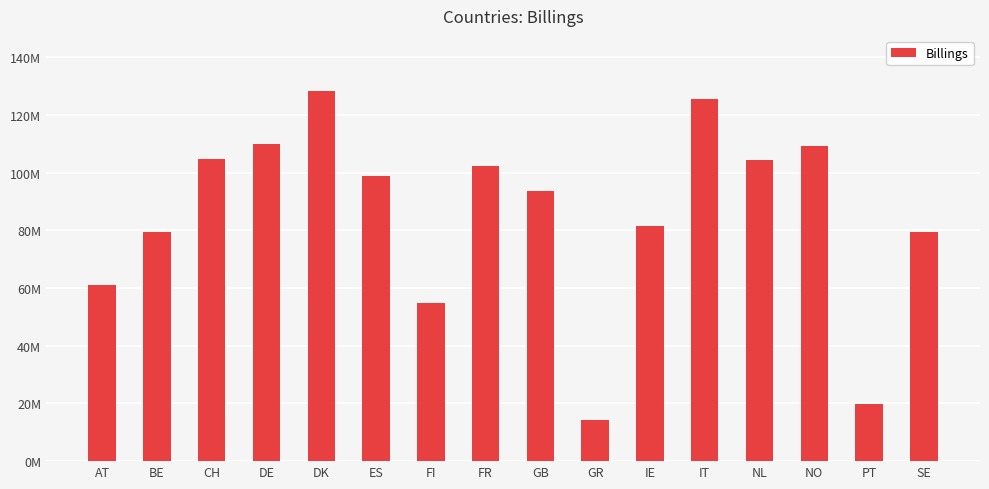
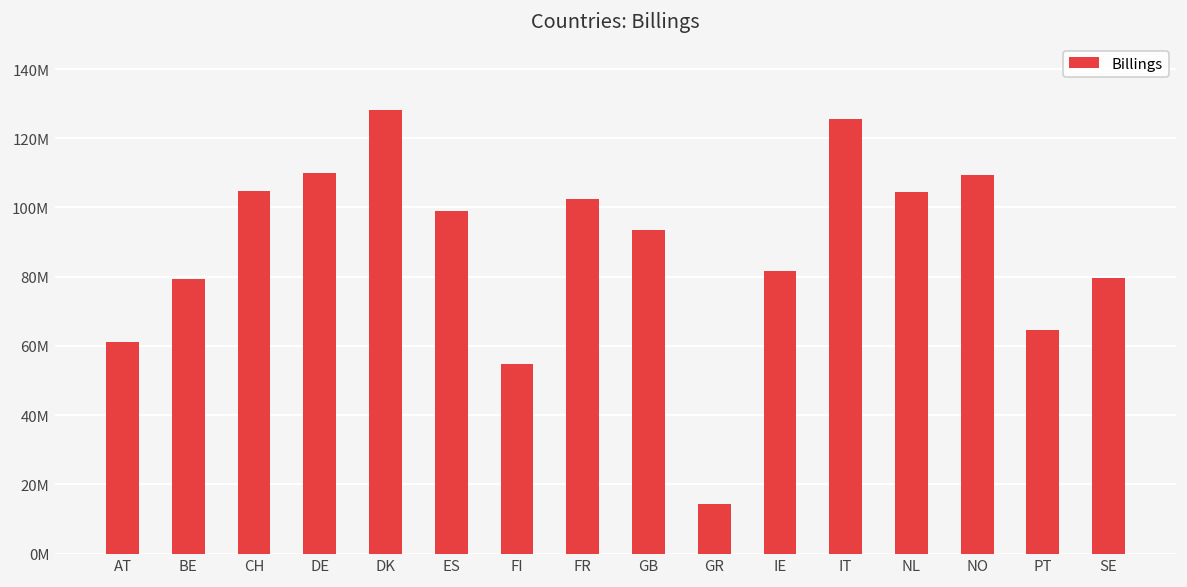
PT: 20000000 -> 65000000
